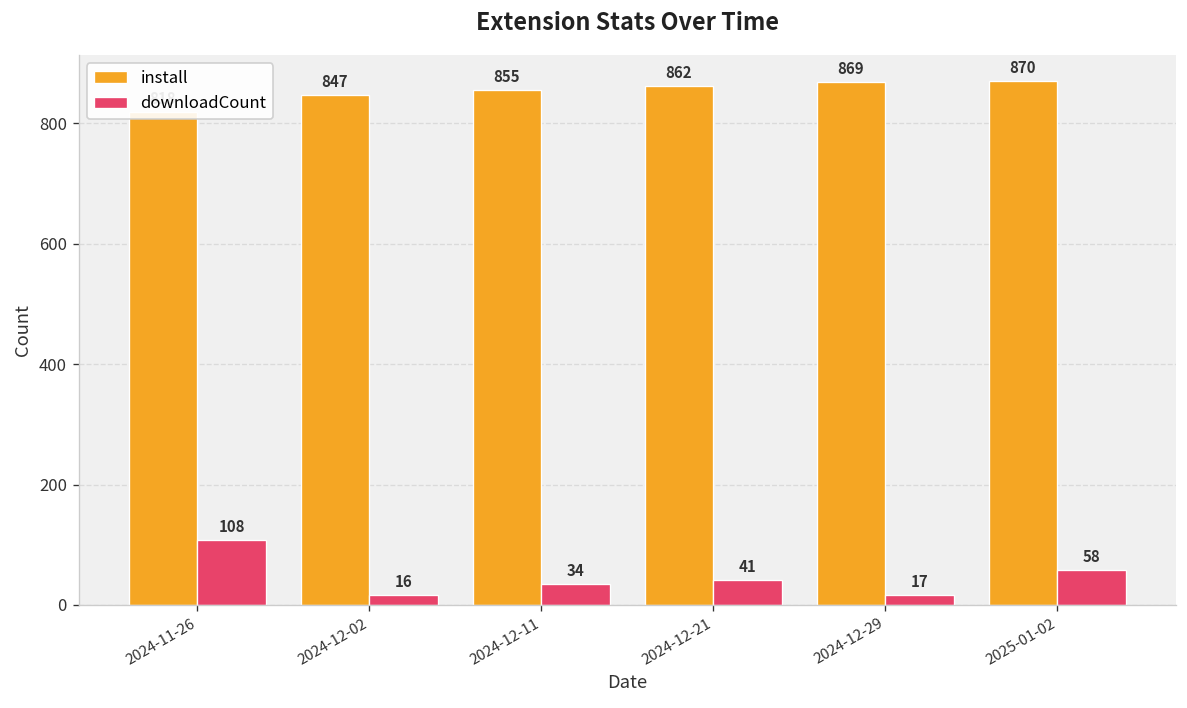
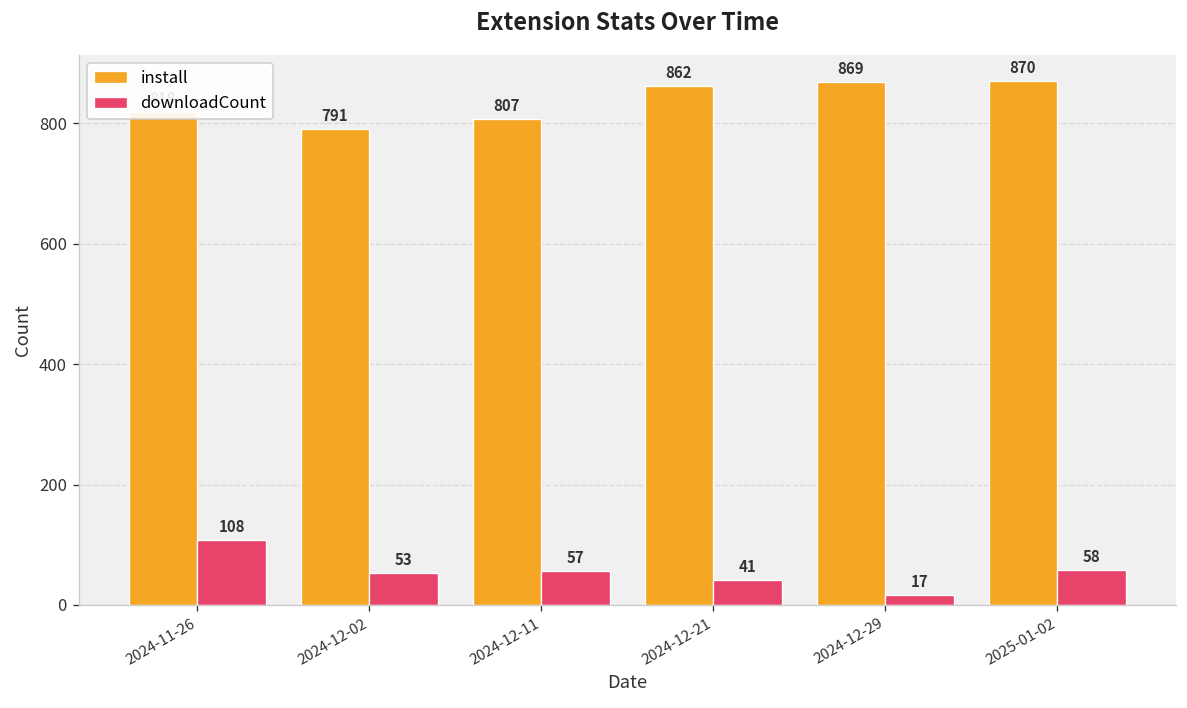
install, 2024-12-02: 847 -> 791
downloadCount, 2024-12-02: 16 -> 53
install, 2024-12-11: 855 -> 807
downloadCount, 2024-12-11: 34 -> 57
